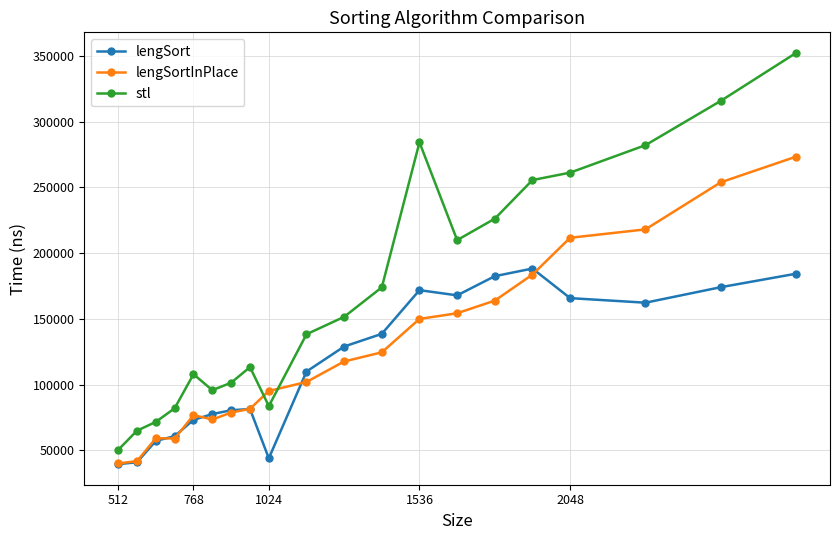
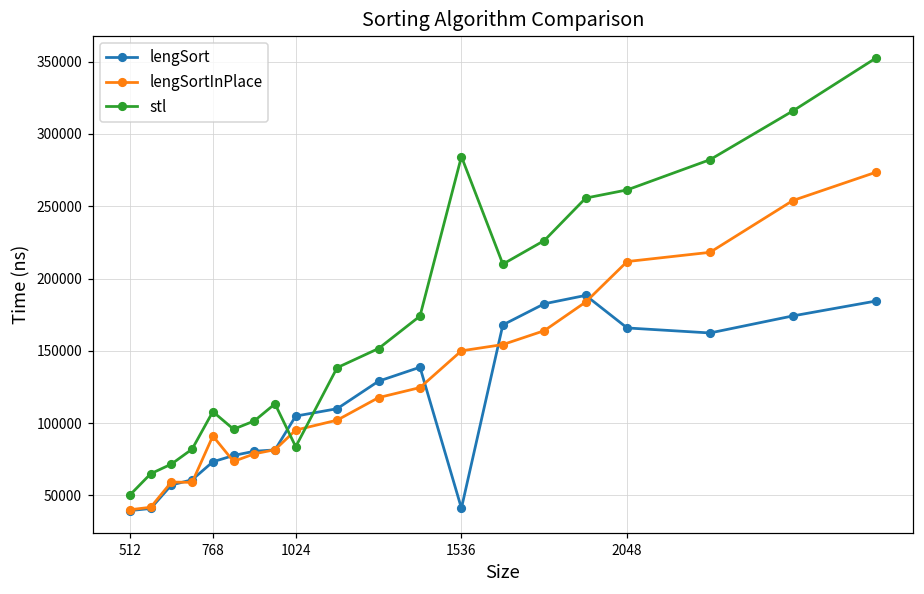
lengSortInPlace, 768: 77000 -> 91000
lengSort, 1024: 44000 -> 105000
lengSort, 1536: 172000 -> 41000
